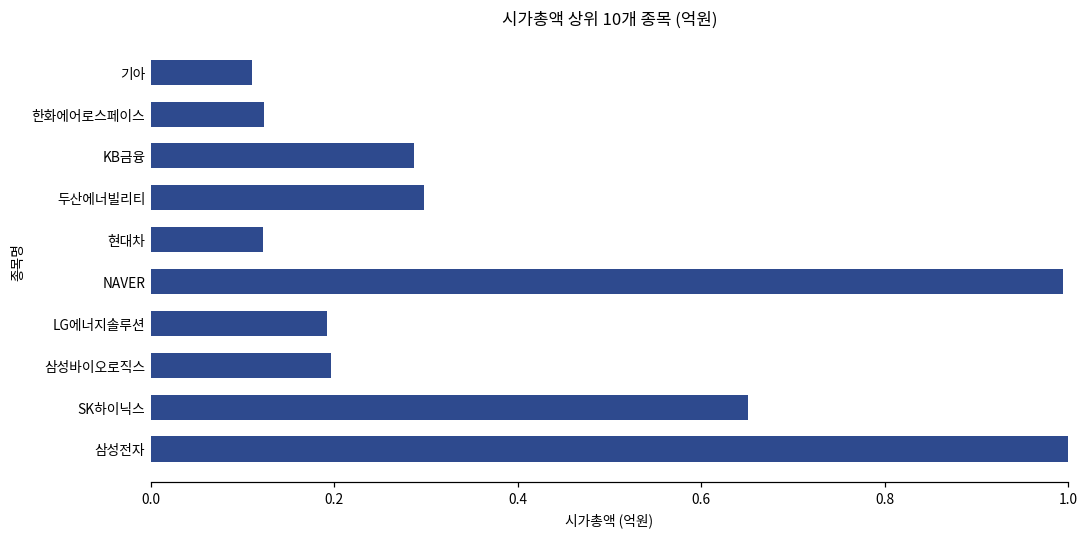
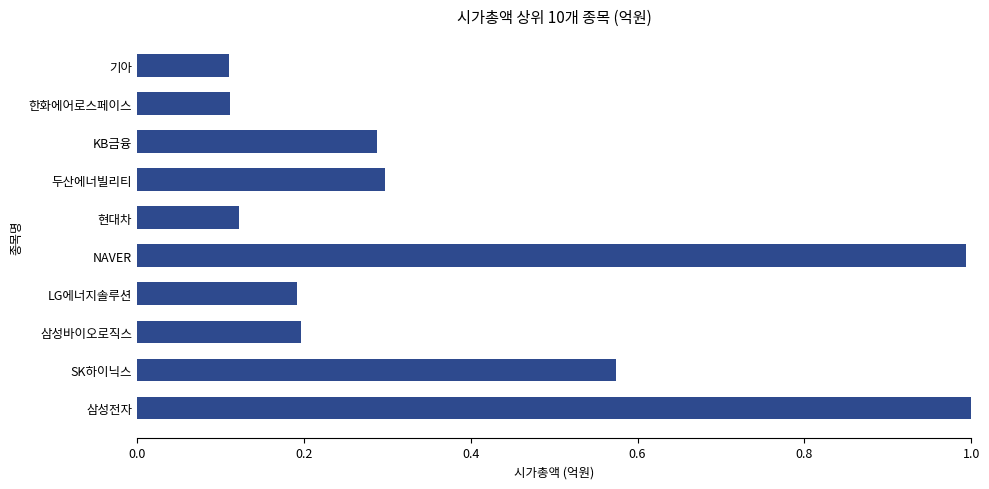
한화에어로스페이스: 0.12 -> 0.11
SK하이닉스: 0.65 -> 0.57
